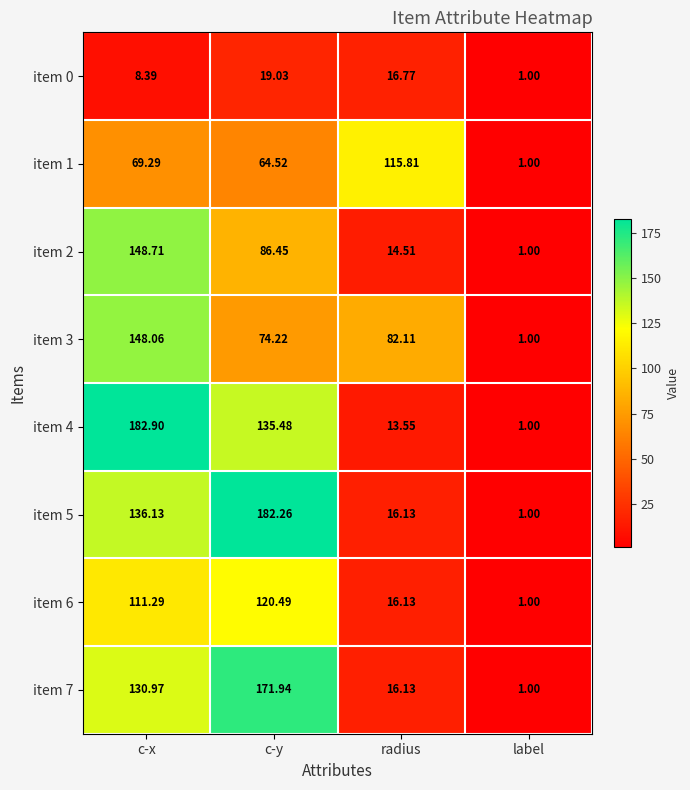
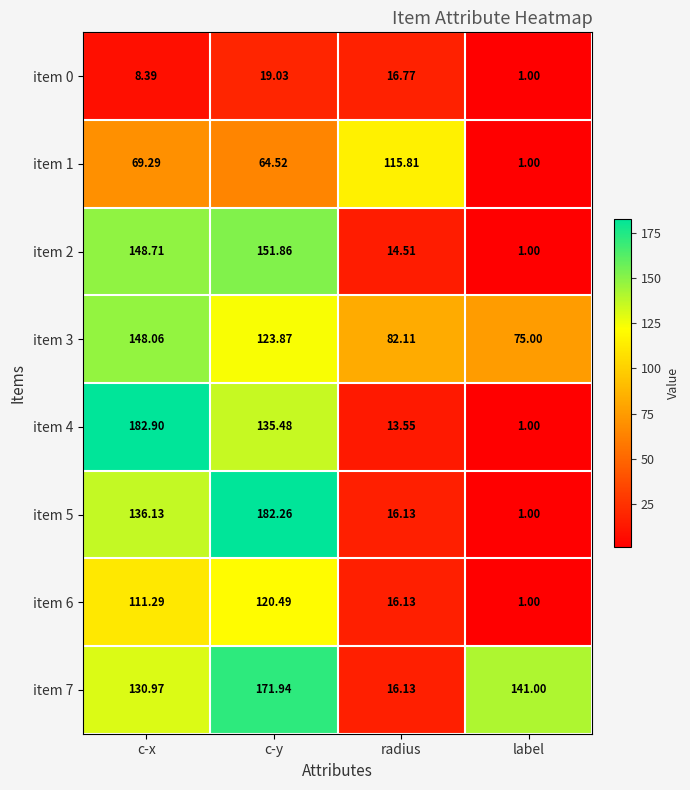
item 2, c-y: 86.45 -> 151.86
item 3, c-y: 74.22 -> 123.87
item 3, label: 1.00 -> 75.00
item 7, label: 1.00 -> 141.00
